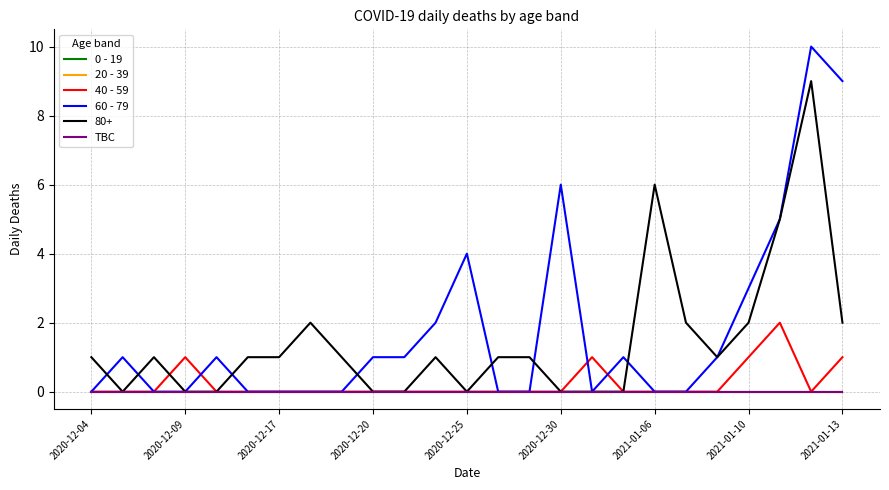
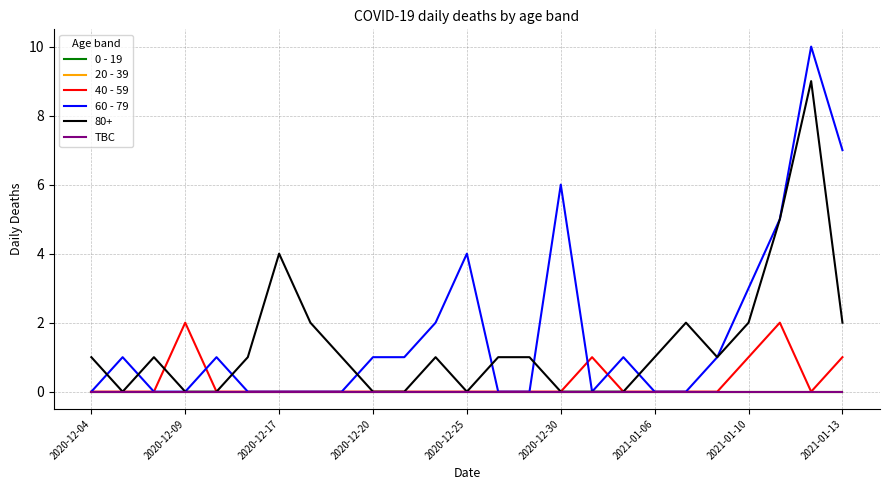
40 - 59, 2020-12-09: 1 -> 2
80+, 2020-12-17: 1 -> 4
80+, 2021-01-06: 6 -> 1
60 - 79, 2021-01-13: 9 -> 7
